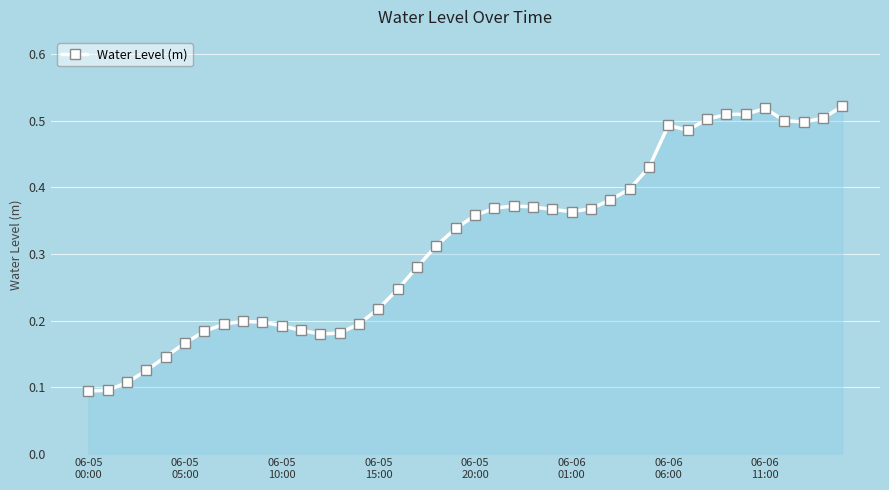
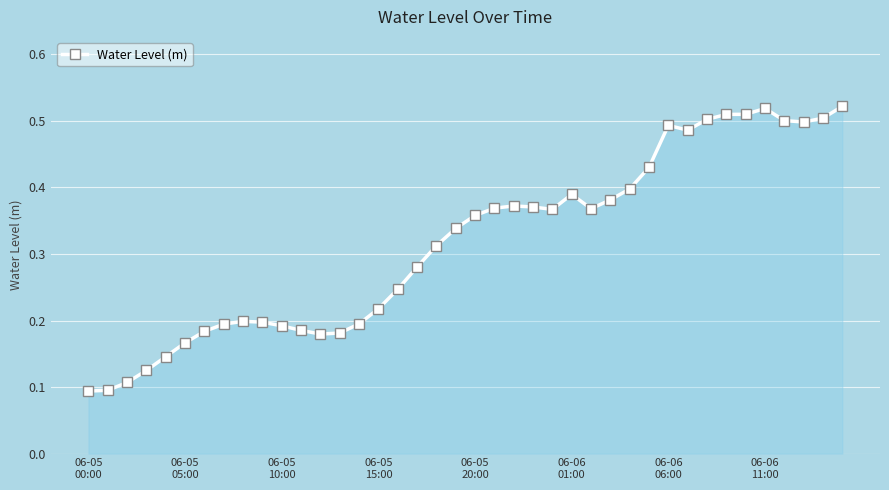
06-06 01:00: 0.36 -> 0.39
